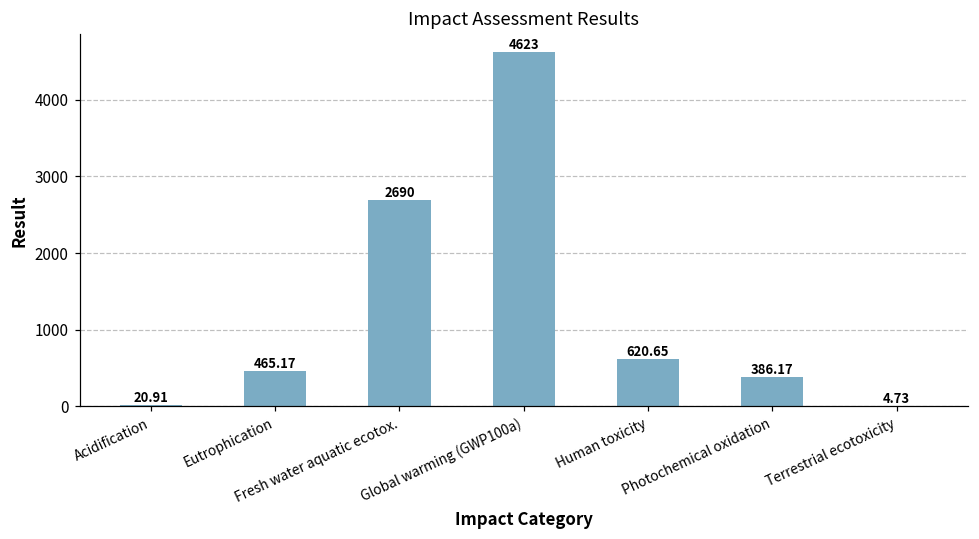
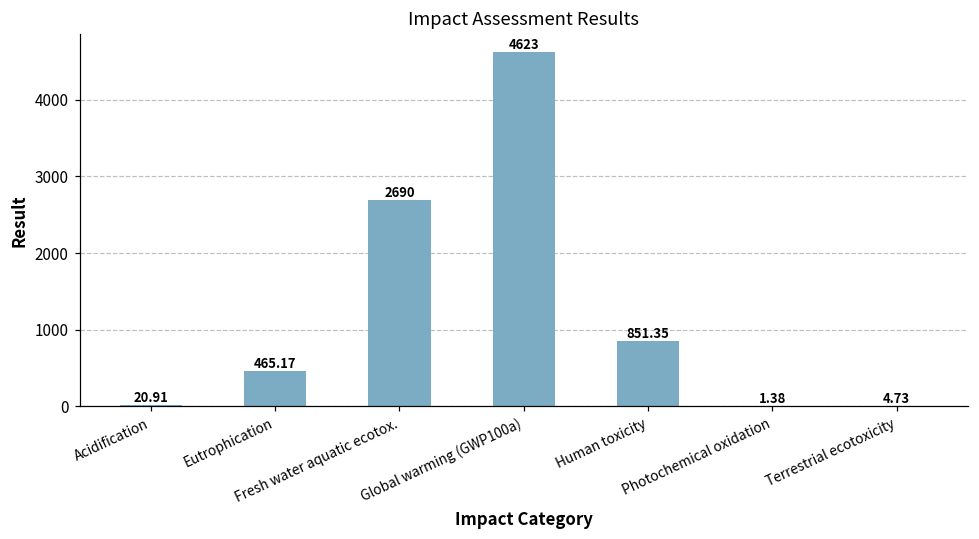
Human toxicity: 620.65 -> 851.35
Photochemical oxidation: 386.17 -> 1.38
